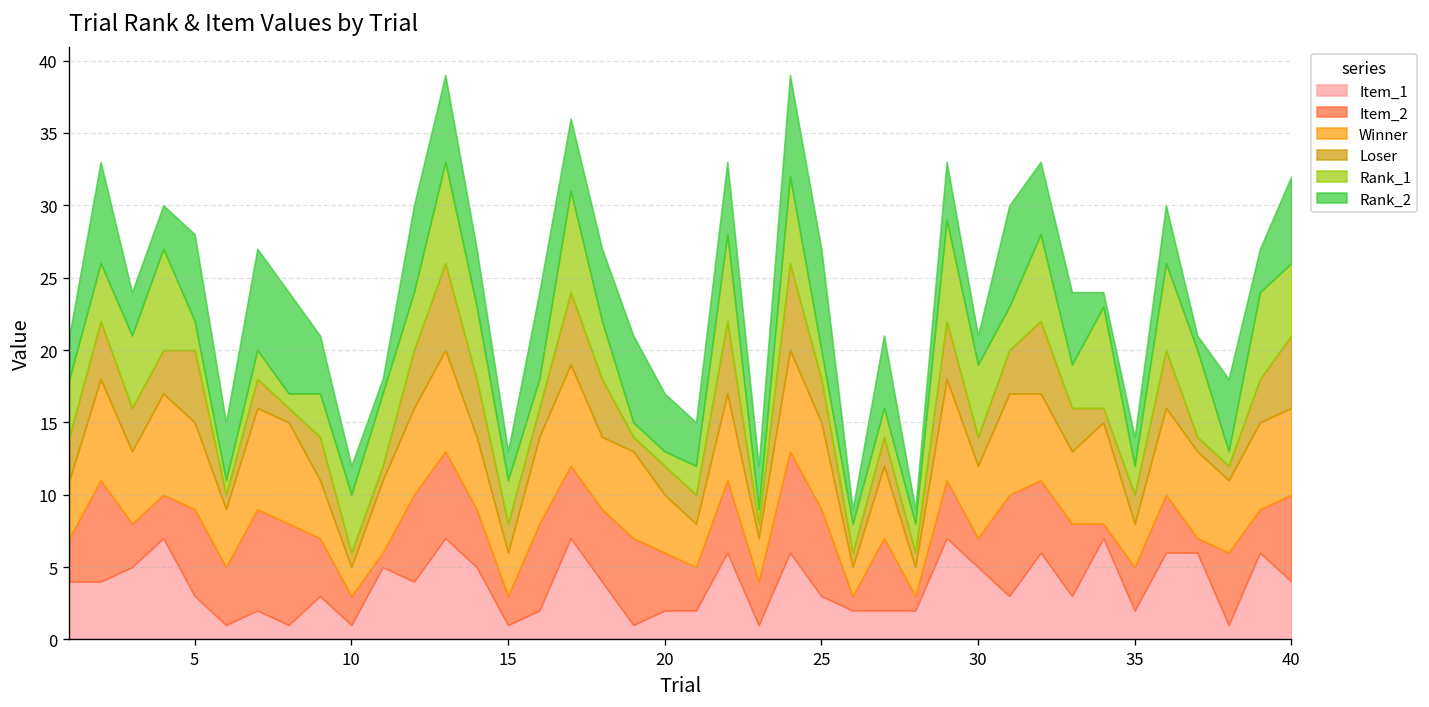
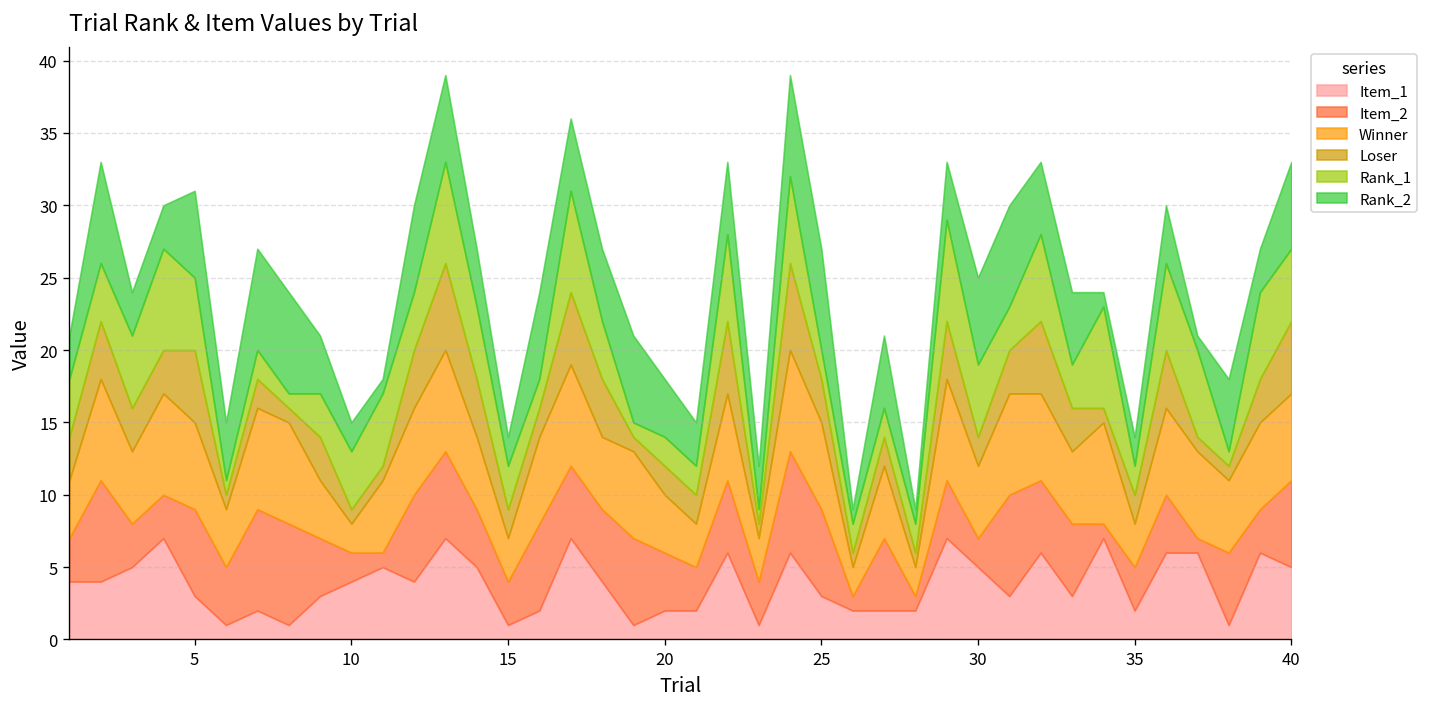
Rank_1, 5: 2 -> 5
Item_1, 10: 1 -> 4
Item_2, 15: 2 -> 3
Rank_1, 20: 1 -> 2
Rank_2, 30: 2 -> 6
Item_1, 40: 4 -> 5
